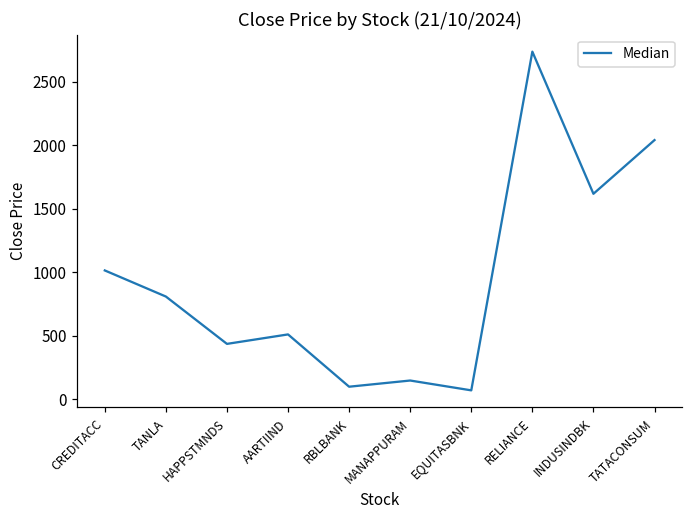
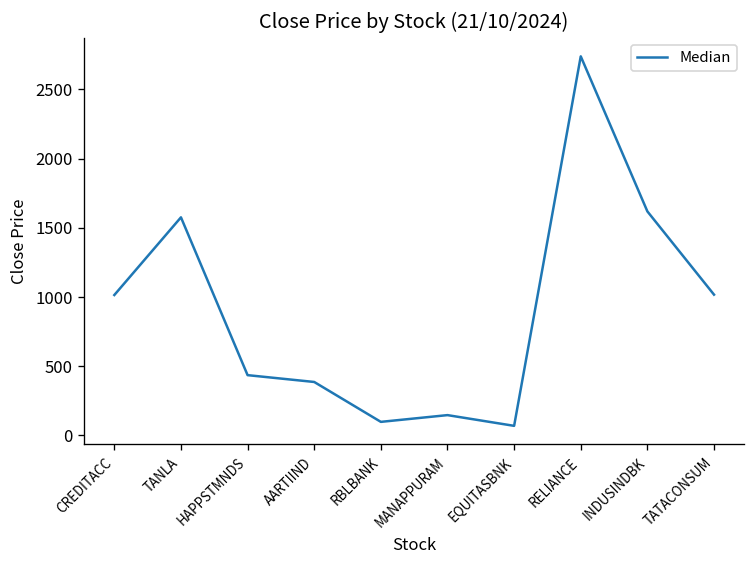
TANLA: 810 -> 1580
AARTIIND: 510 -> 390
TATACONSUM: 2040 -> 1020
